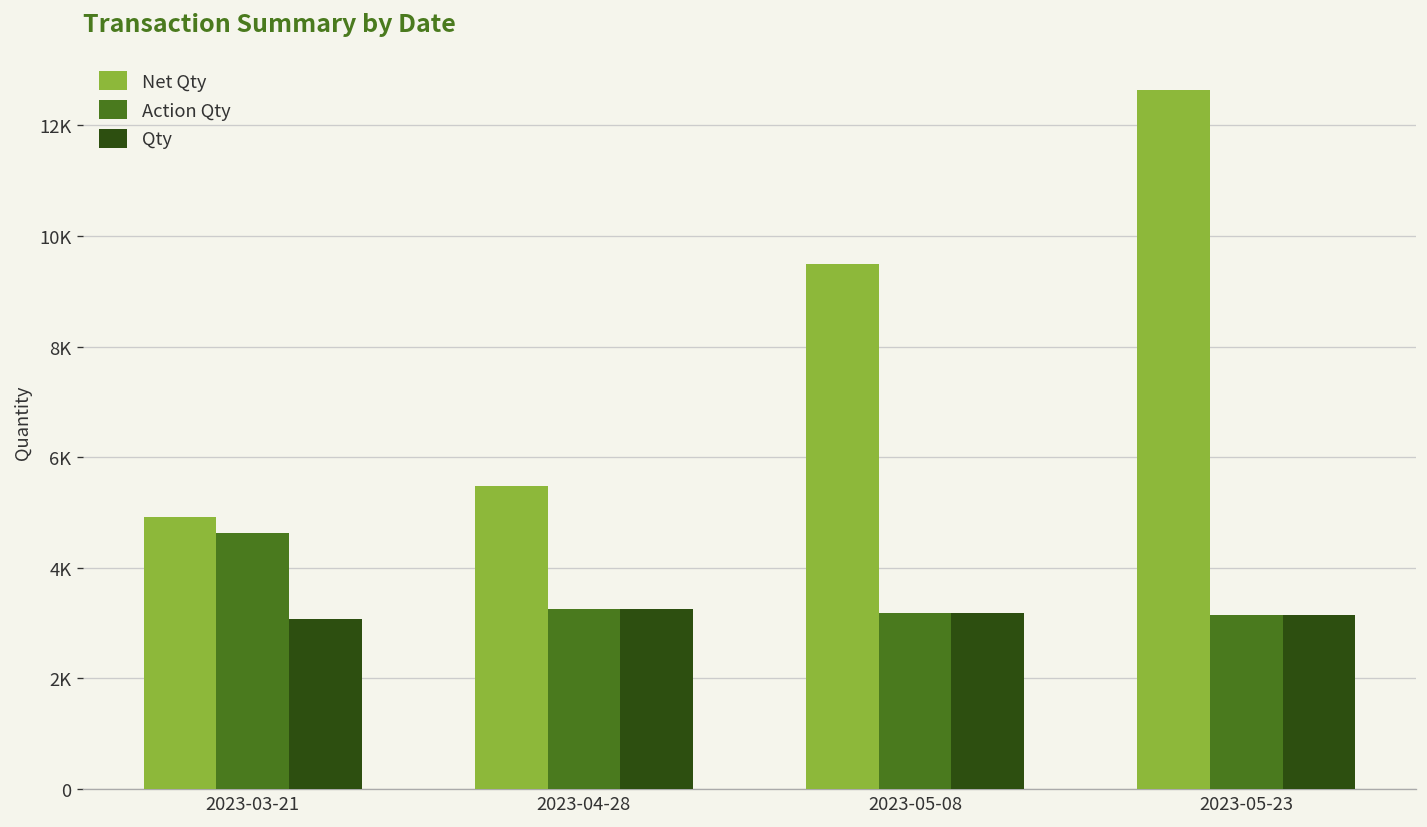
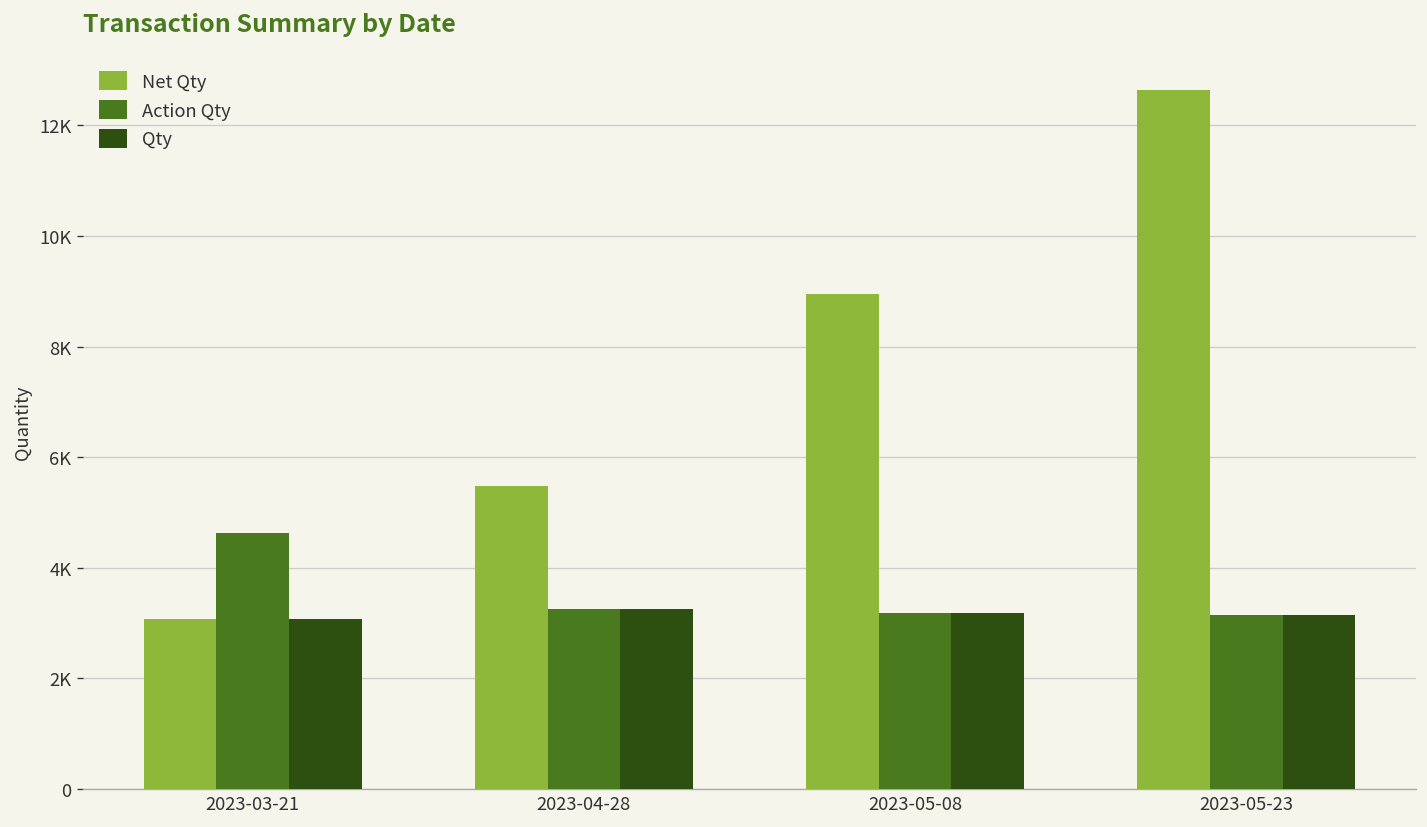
Net Qty, 2023-03-21: 4900 -> 3100
Net Qty, 2023-05-08: 9500 -> 9000
